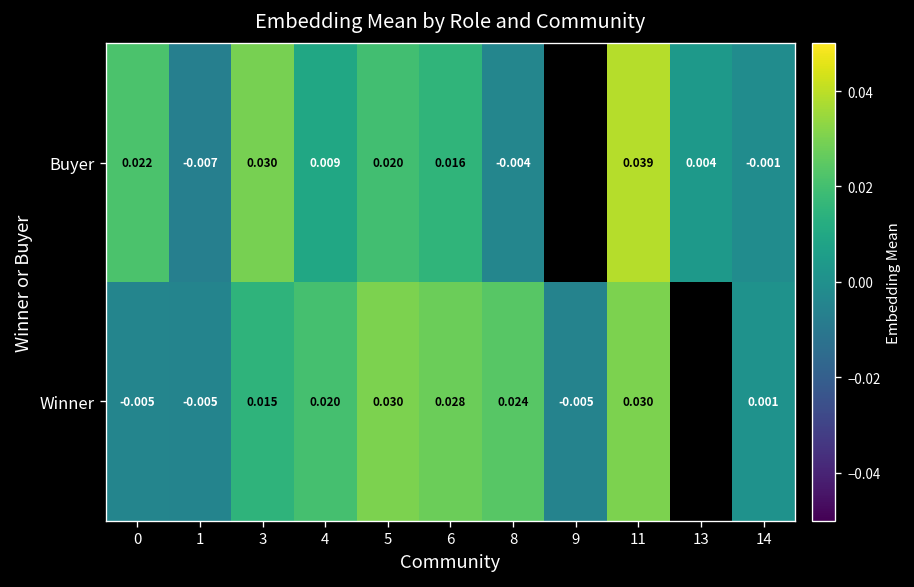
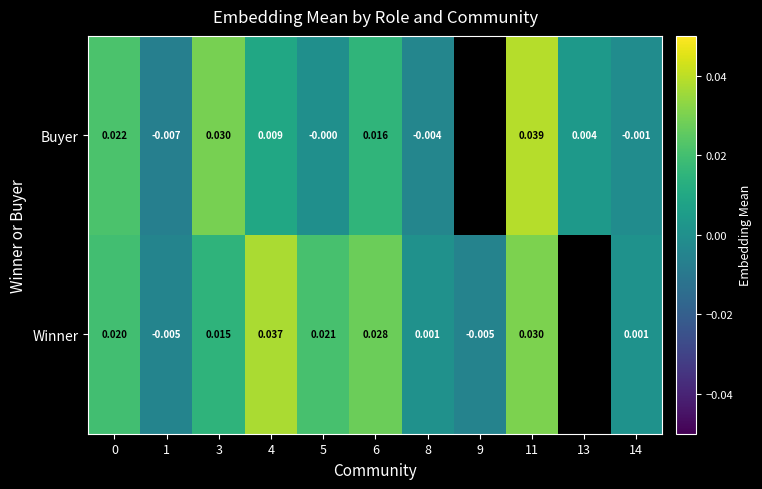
Buyer, 5: 0.020 -> -0.000
Winner, 0: -0.005 -> 0.020
Winner, 4: 0.020 -> 0.037
Winner, 5: 0.030 -> 0.021
Winner, 8: 0.024 -> 0.001
